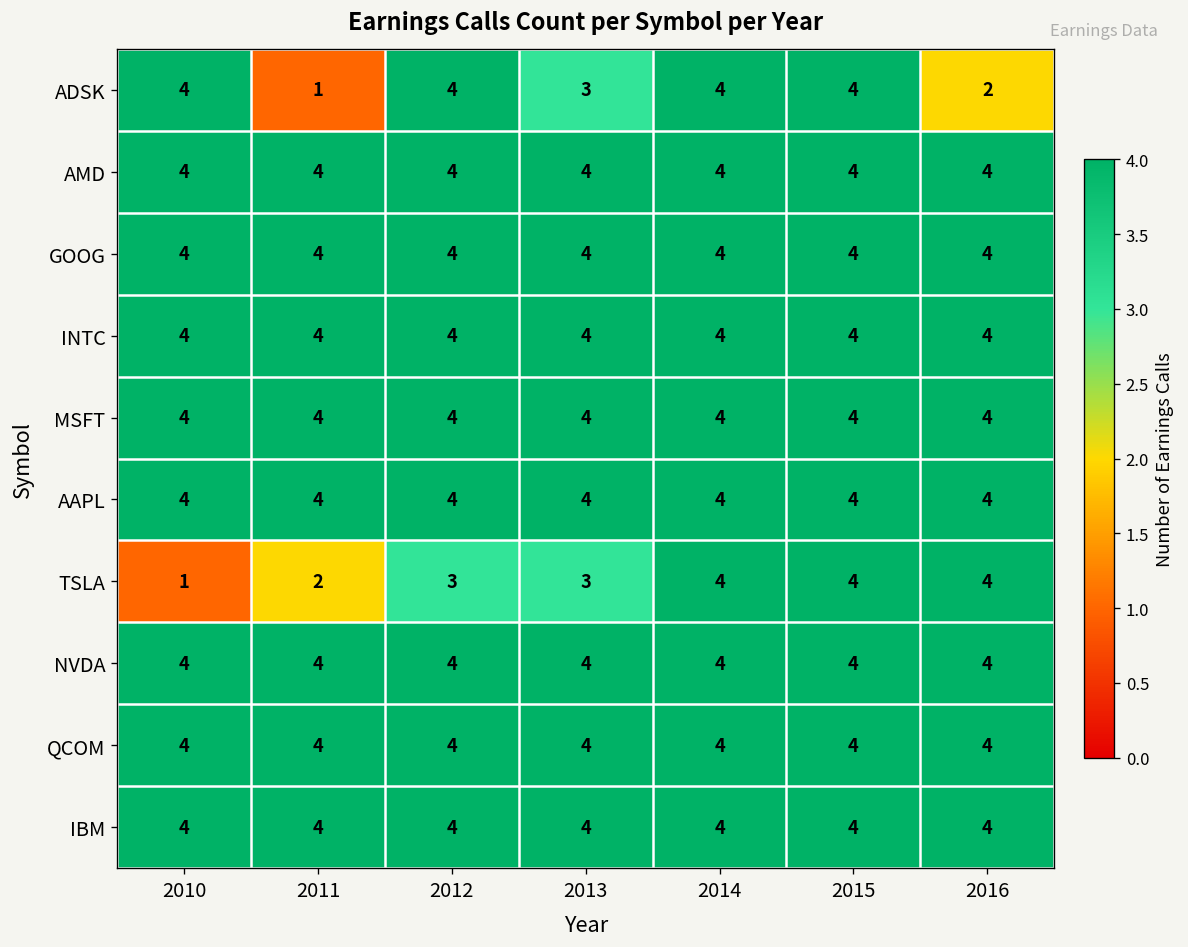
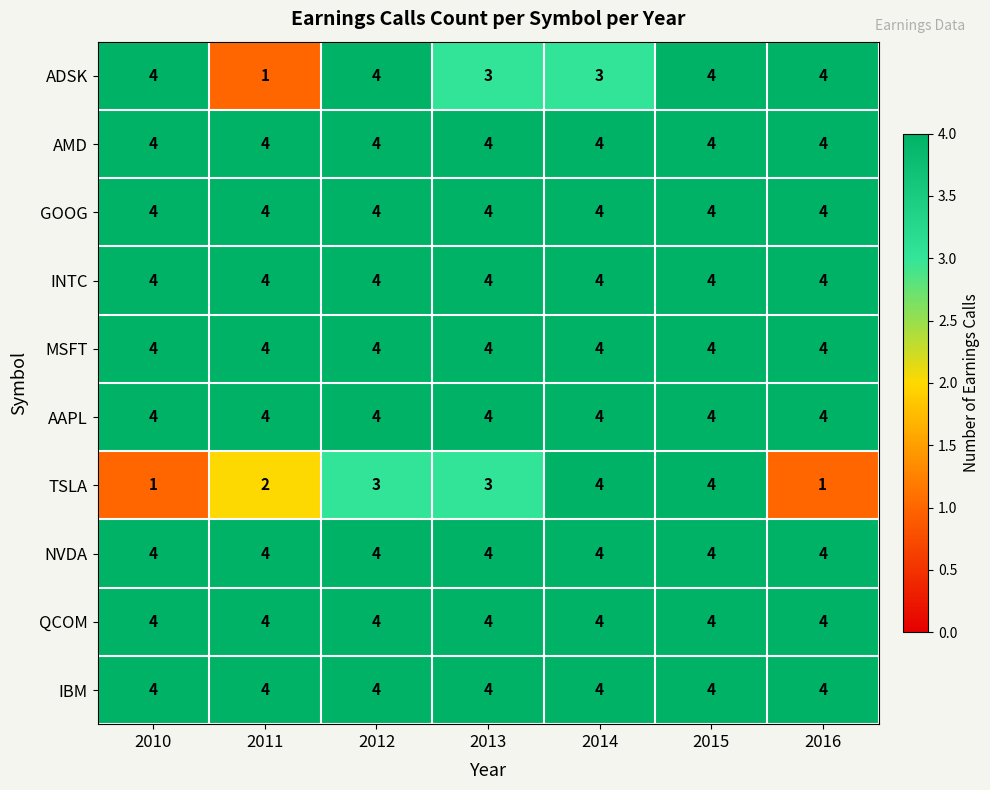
ADSK, 2014: 4 -> 3
ADSK, 2016: 2 -> 4
TSLA, 2016: 4 -> 1
